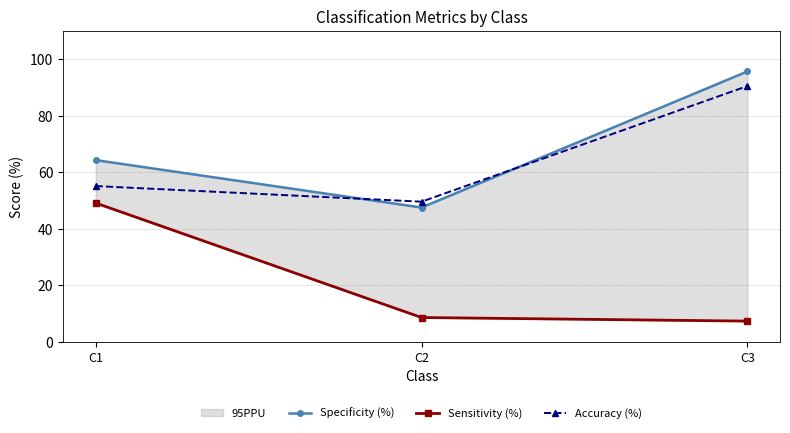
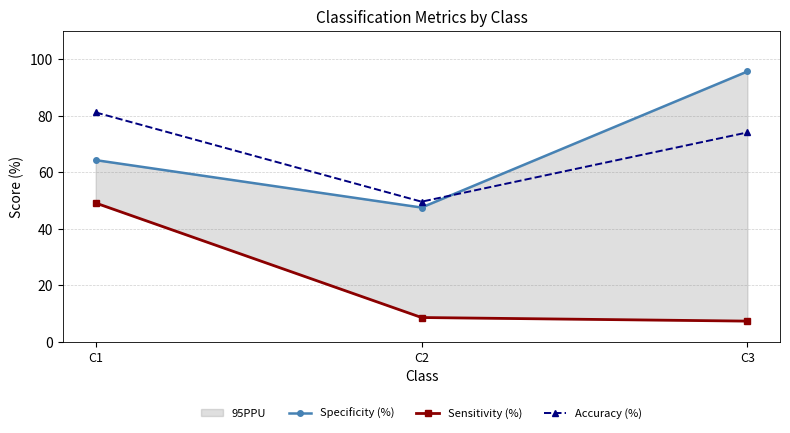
Accuracy (%), C1: 55 -> 81
Accuracy (%), C3: 90 -> 74
